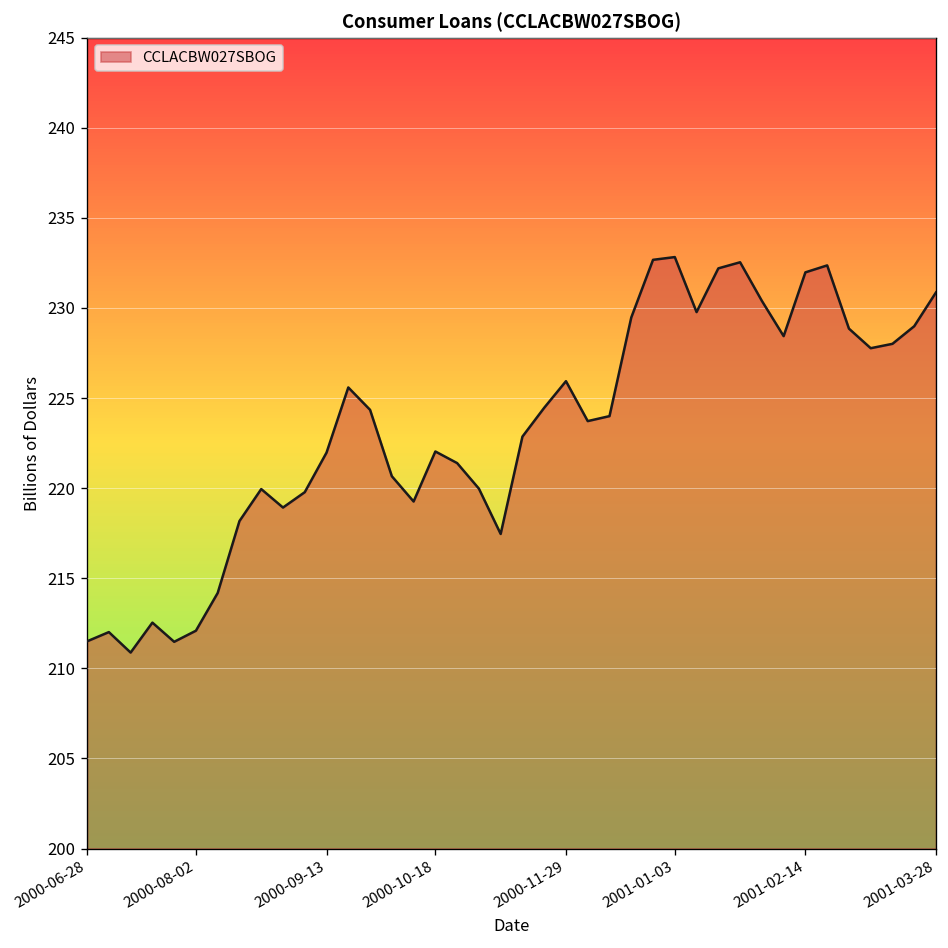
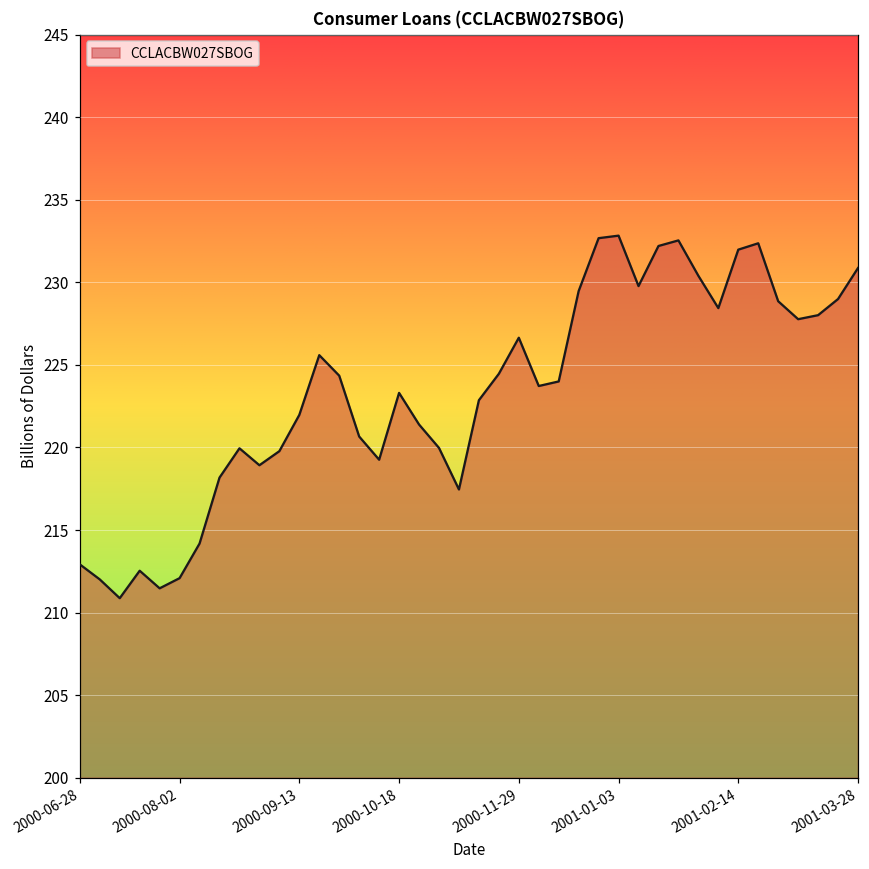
2000-06-28: 211.5 -> 212.9
2000-10-18: 222.0 -> 223.3
2000-11-29: 225.9 -> 226.6
